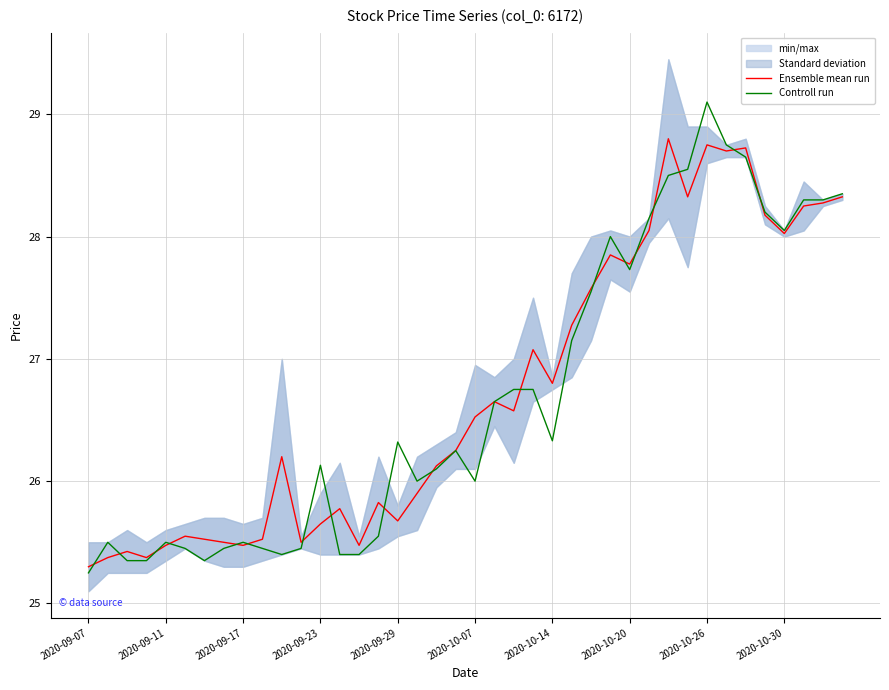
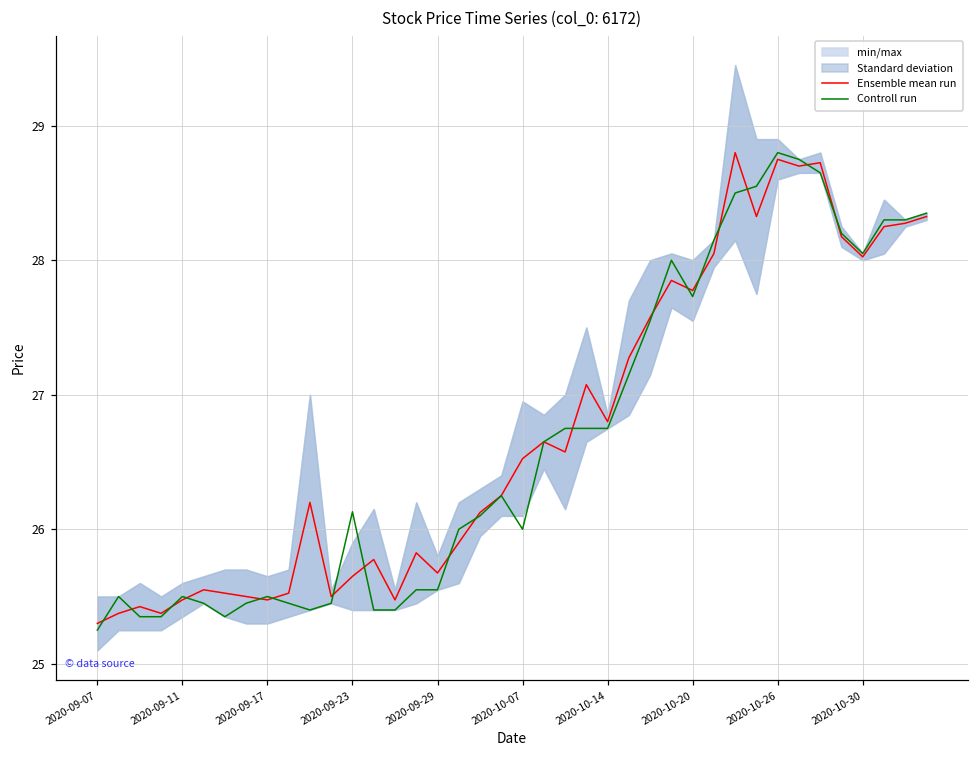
Controll run, 2020-09-29: 26.32 -> 25.55
Controll run, 2020-10-14: 26.33 -> 26.75
Controll run, 2020-10-26: 29.1 -> 28.8
